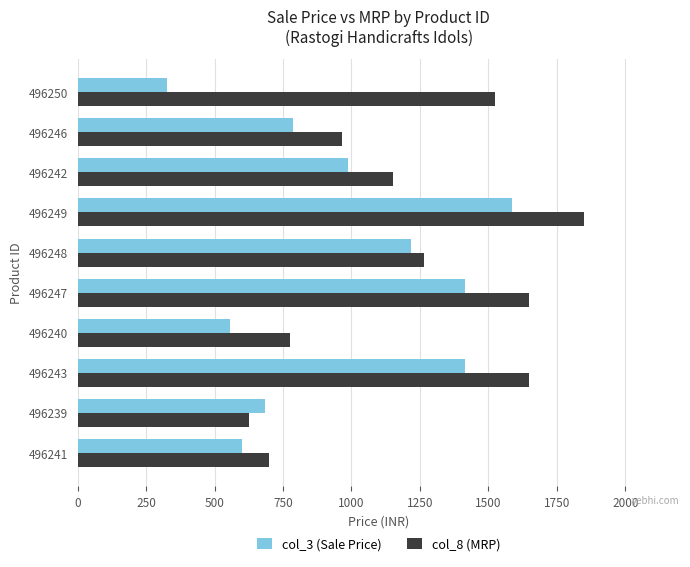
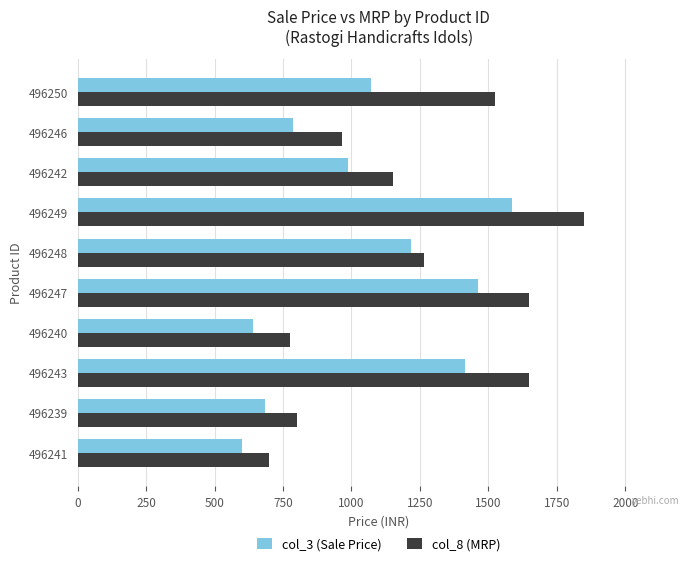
col_3 (Sale Price), 496250: 330 -> 1070
col_3 (Sale Price), 496247: 1410 -> 1460
col_3 (Sale Price), 496240: 560 -> 640
col_8 (MRP), 496239: 630 -> 800
